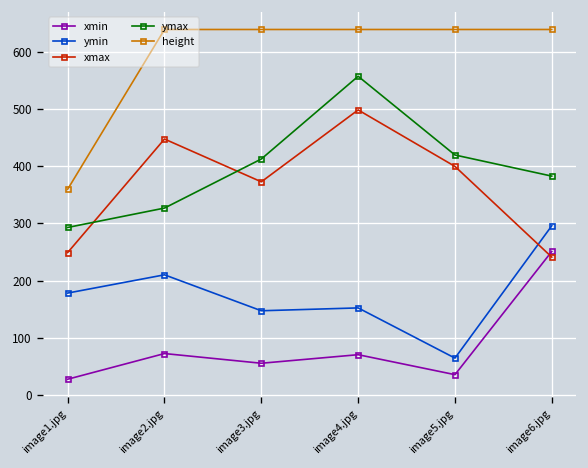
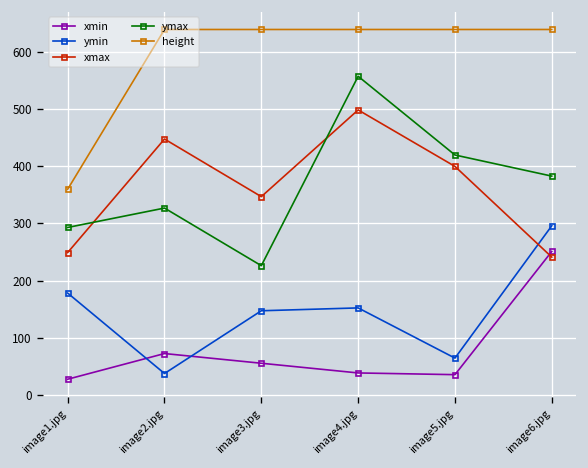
ymin, image2.jpg: 210 -> 40
xmax, image3.jpg: 370 -> 350
ymax, image3.jpg: 410 -> 230
xmin, image4.jpg: 70 -> 40
